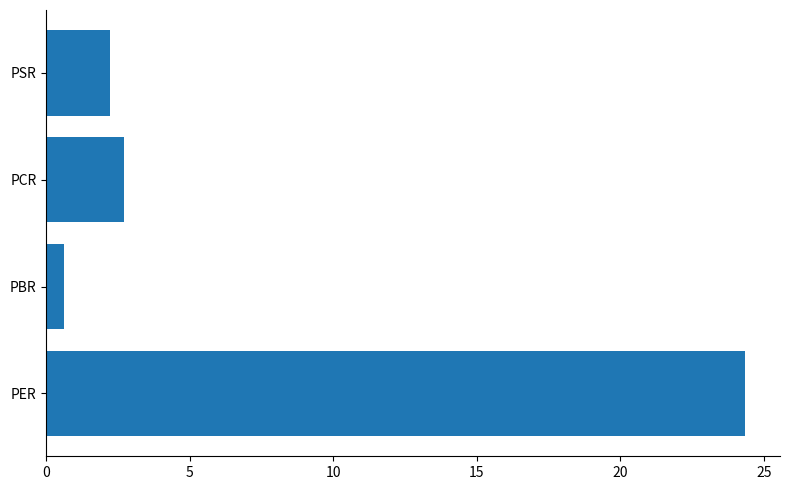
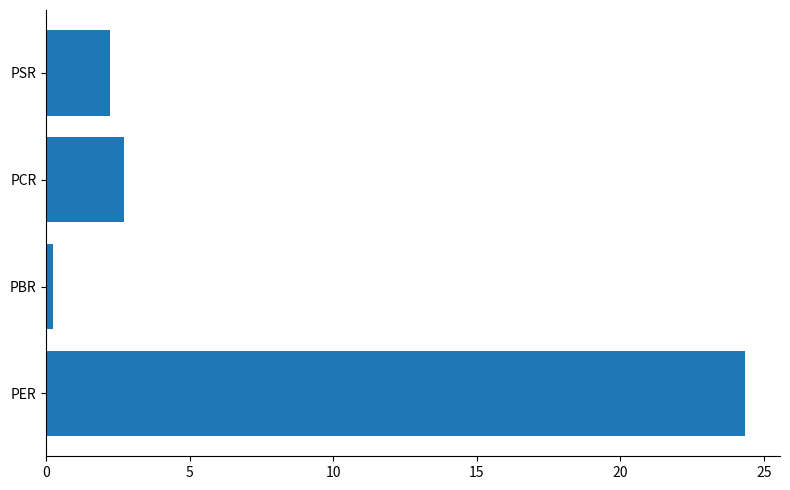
PBR: 0.6 -> 0.2
